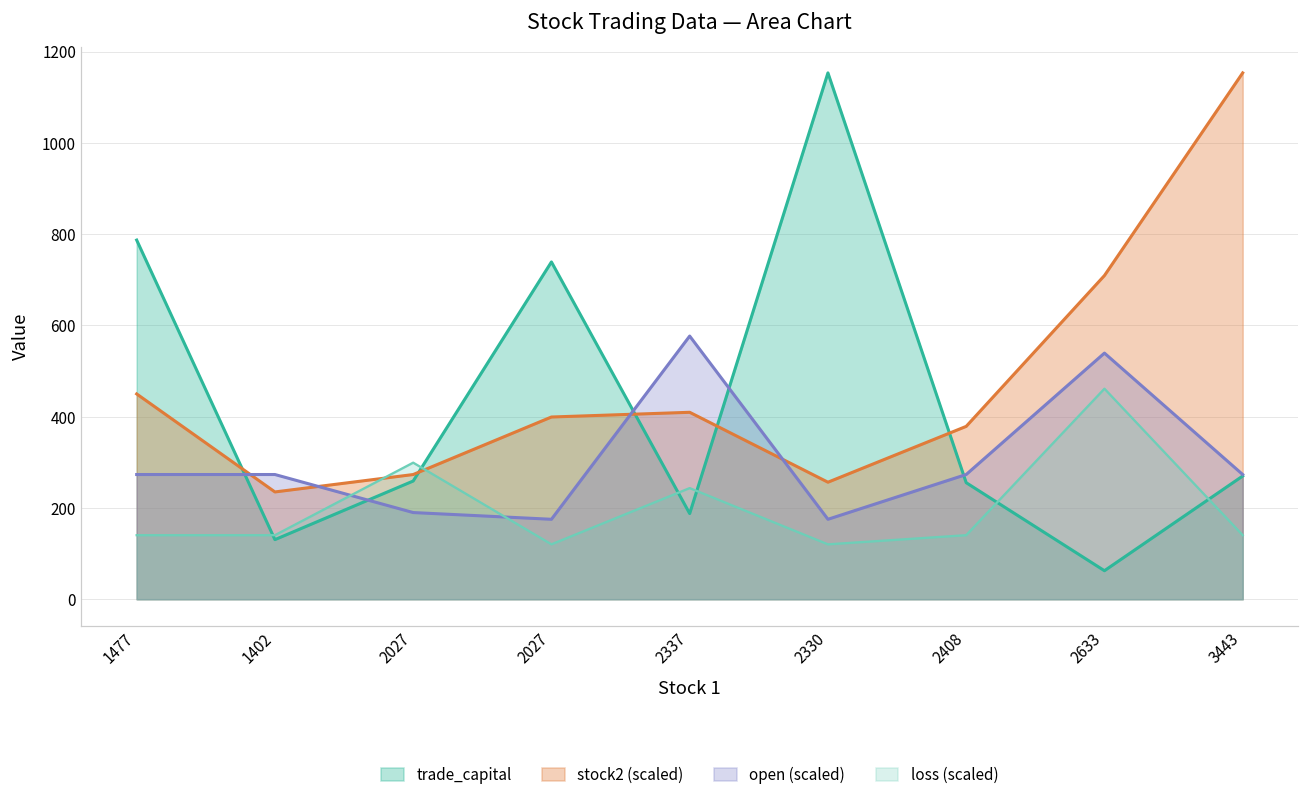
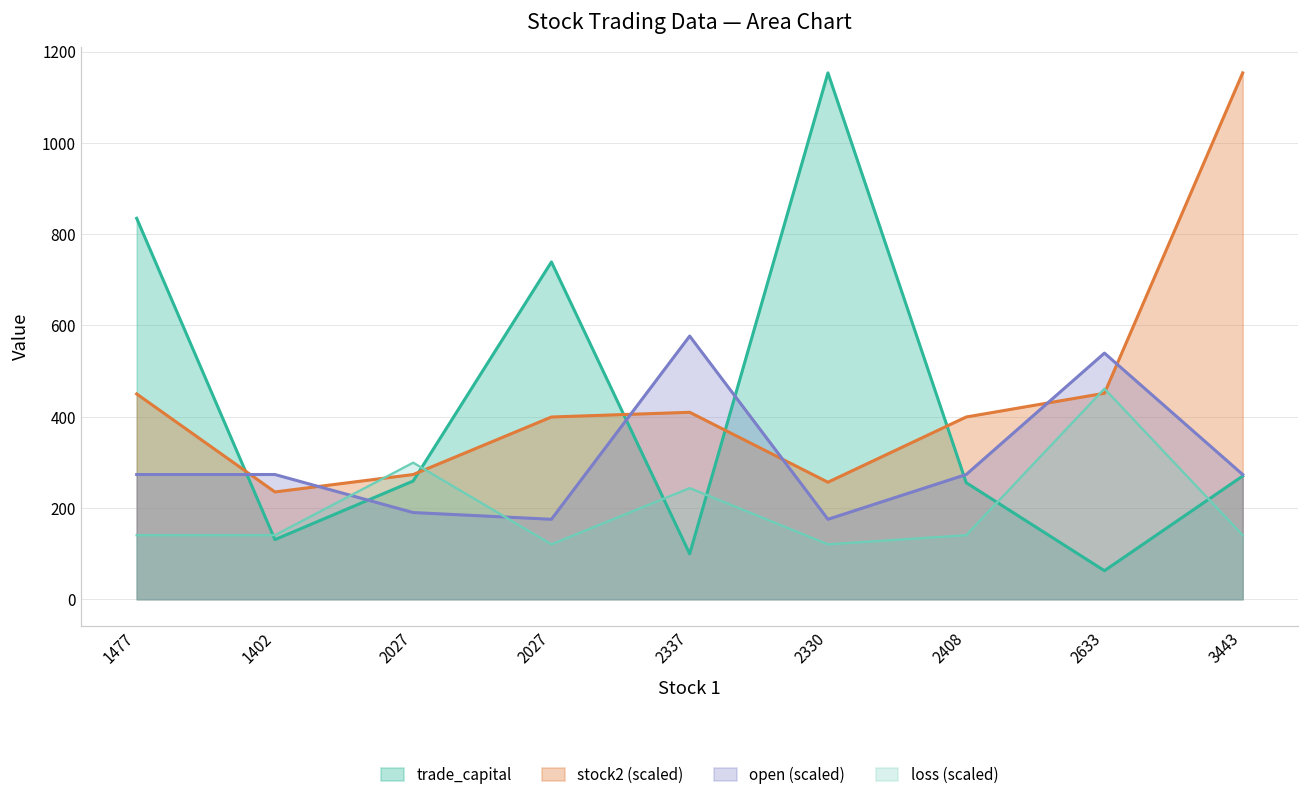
trade_capital, 1477: 790 -> 830
trade_capital, 2337: 190 -> 100
stock2 (scaled), 2408: 380 -> 400
stock2 (scaled), 2633: 710 -> 450
